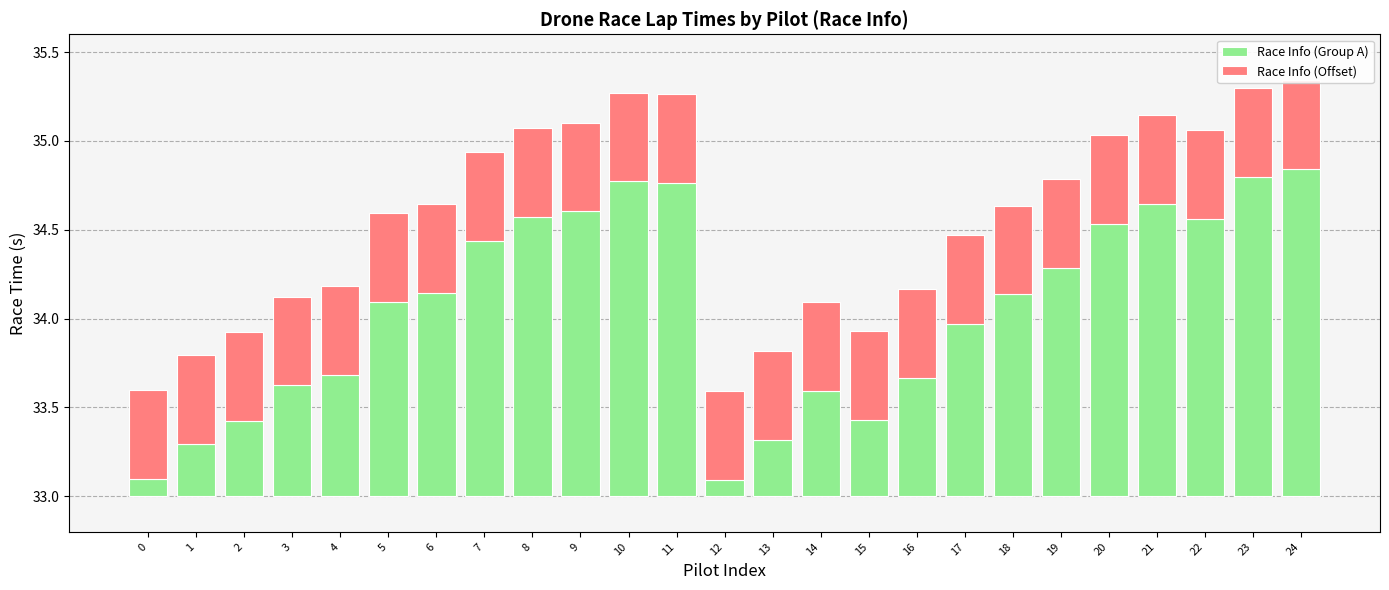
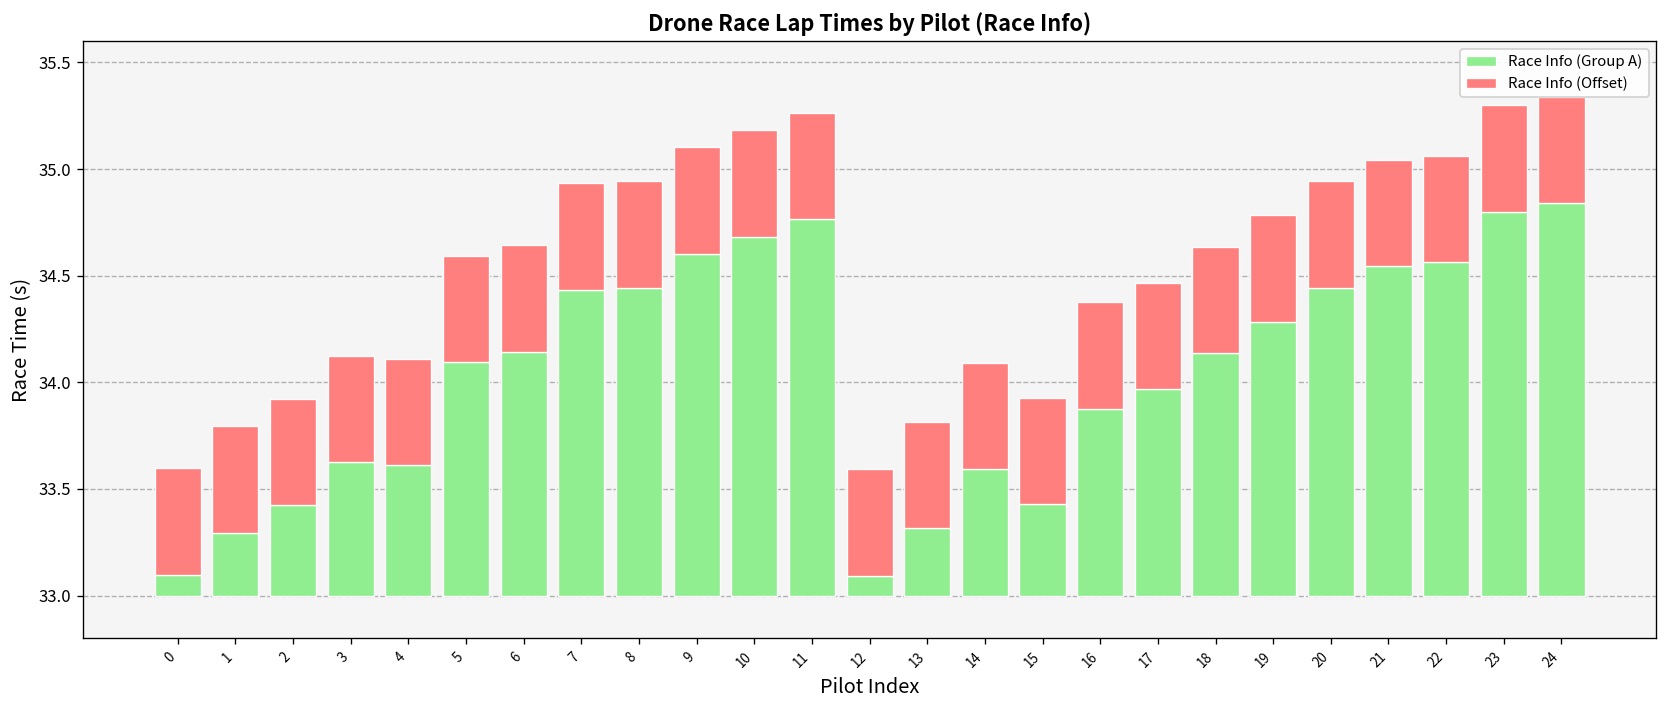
Race Info (Group A), 4: 33.68 -> 33.61
Race Info (Group A), 8: 34.57 -> 34.44
Race Info (Group A), 10: 34.77 -> 34.68
Race Info (Group A), 16: 33.66 -> 33.88
Race Info (Group A), 20: 34.53 -> 34.44
Race Info (Group A), 21: 34.65 -> 34.54
